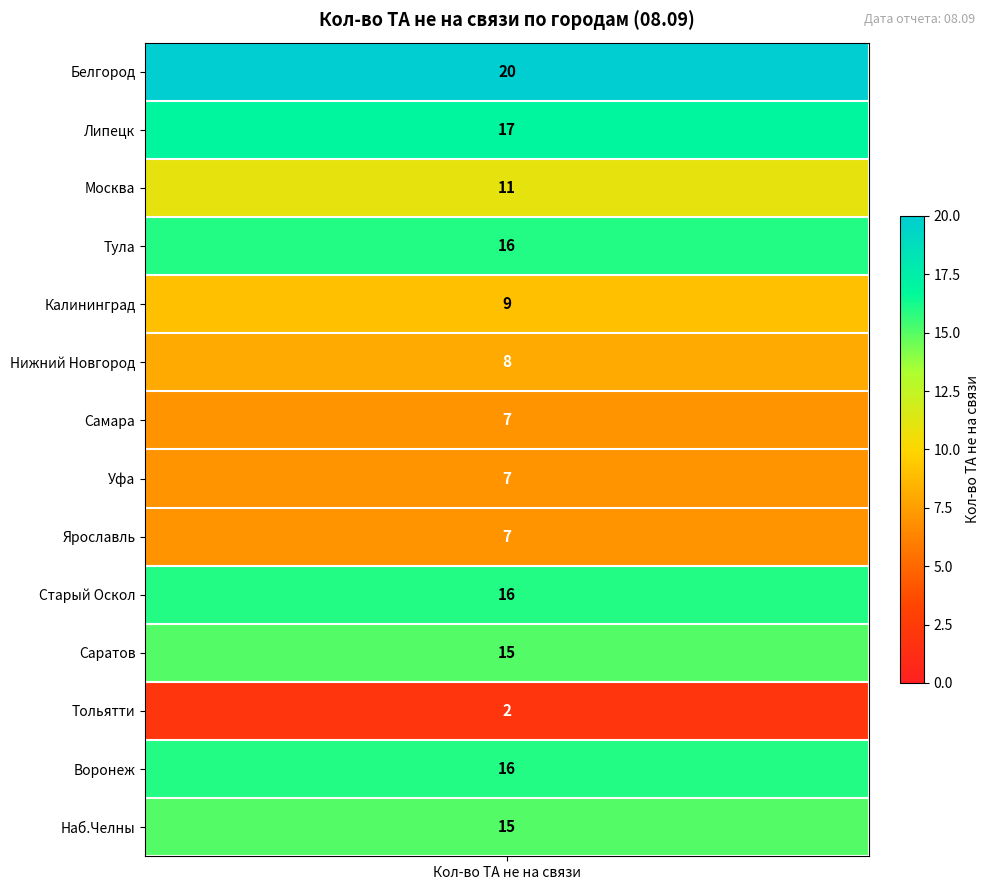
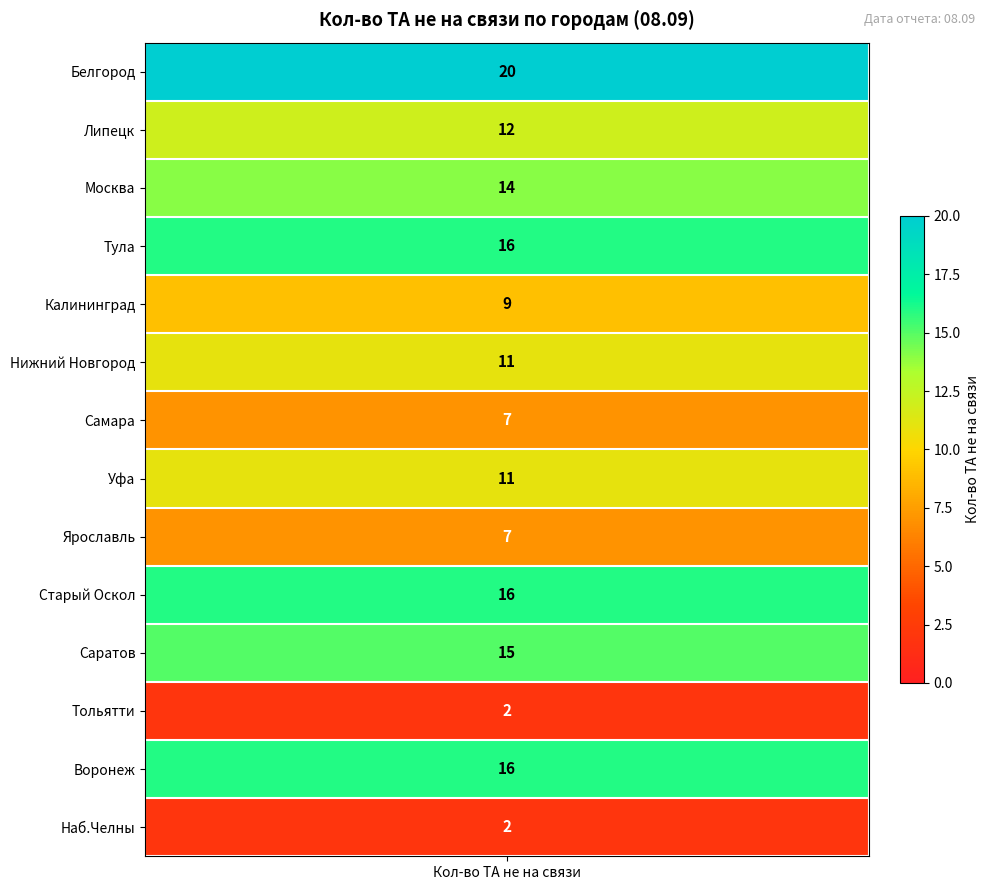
Липецк, Кол-во ТА не на связи: 17 -> 12
Москва, Кол-во ТА не на связи: 11 -> 14
Нижний Новгород, Кол-во ТА не на связи: 8 -> 11
Уфа, Кол-во ТА не на связи: 7 -> 11
Наб.Челны, Кол-во ТА не на связи: 15 -> 2
